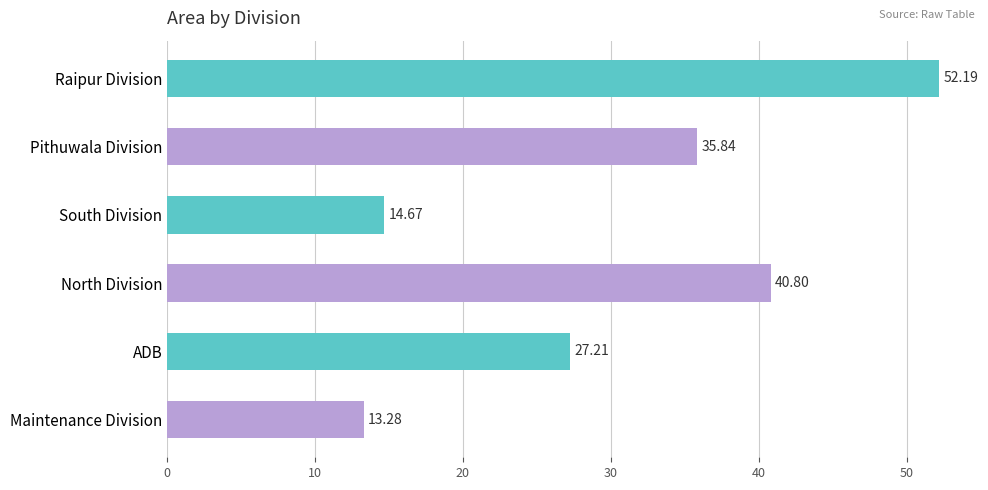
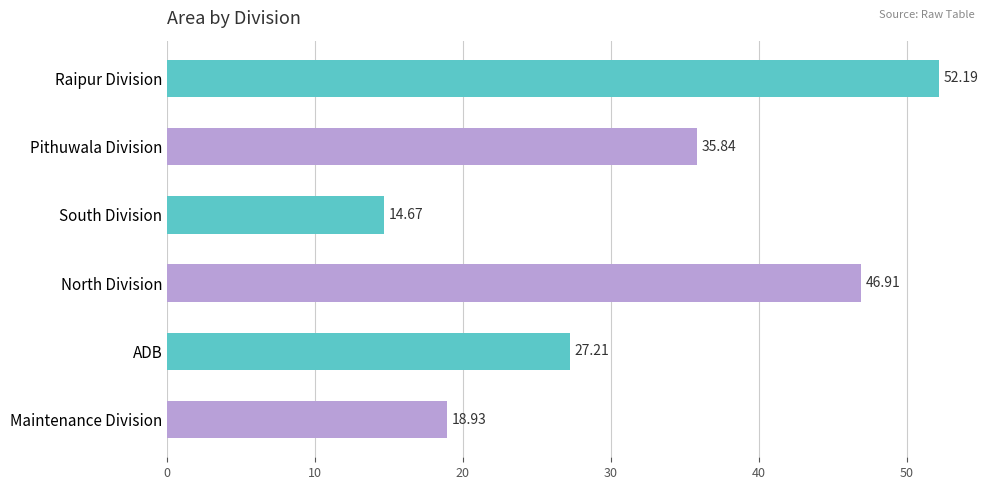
North Division: 40.80 -> 46.91
Maintenance Division: 13.28 -> 18.93
